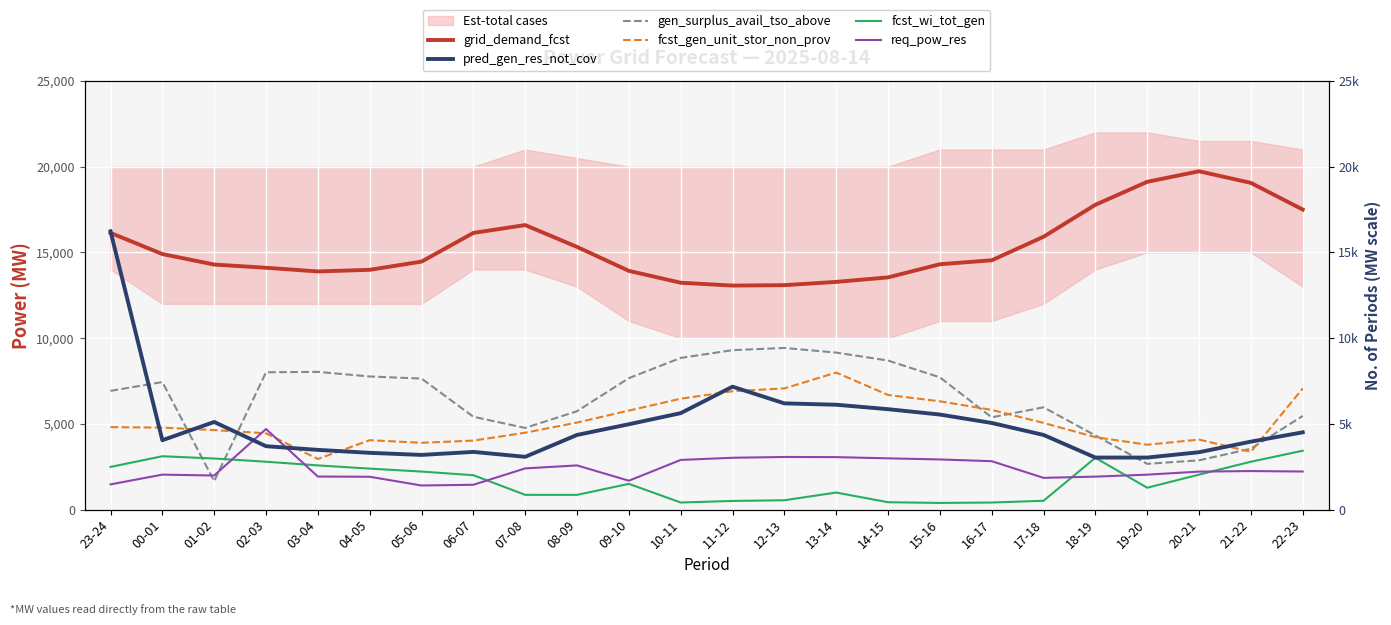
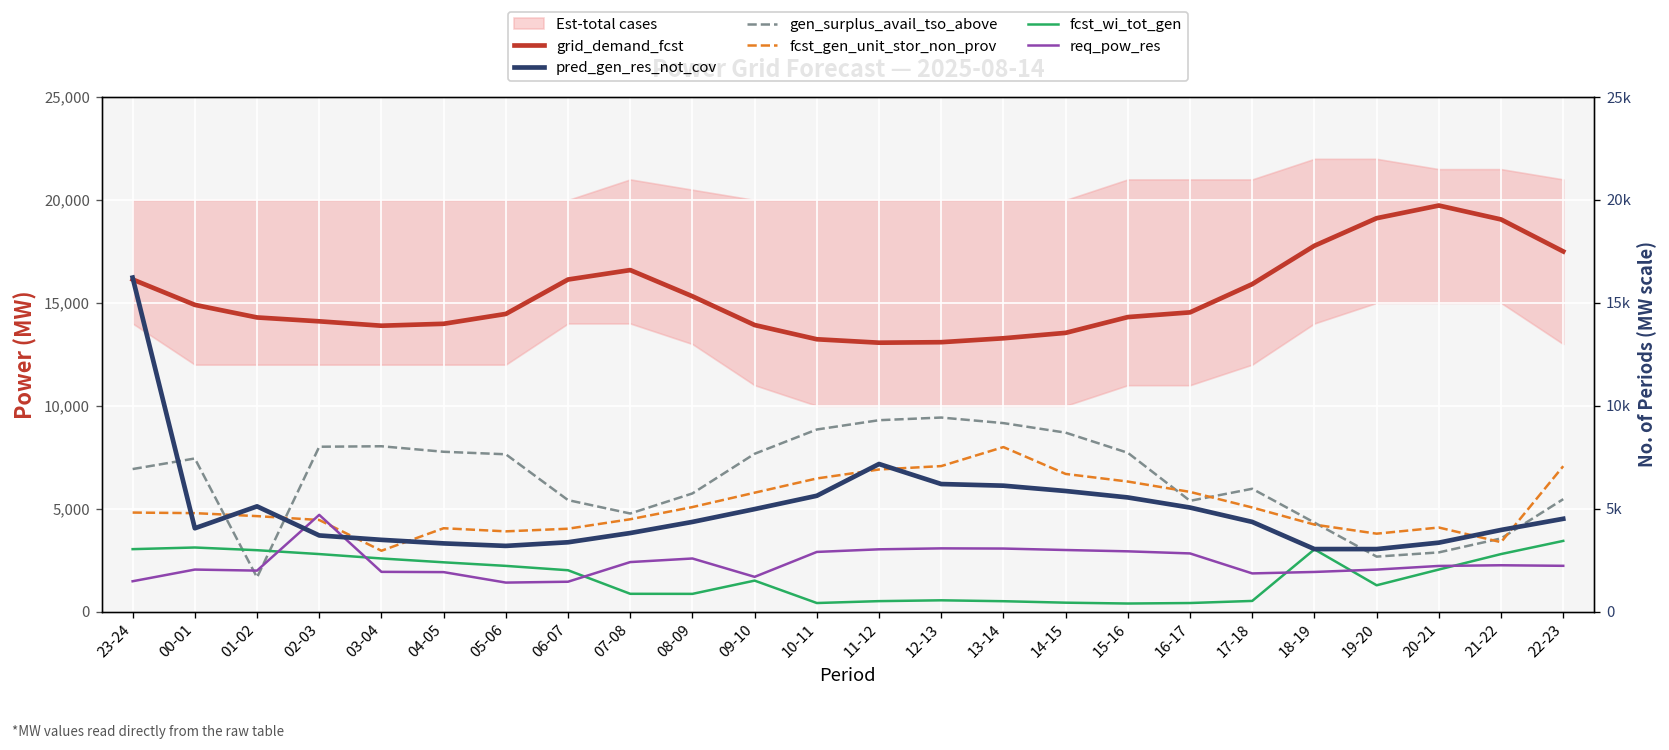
fcst_wi_tot_gen, 23-24: 2,500 -> 3,000
pred_gen_res_not_cov, 07-08: 3,100 -> 3,800
fcst_wi_tot_gen, 13-14: 1,000 -> 500
